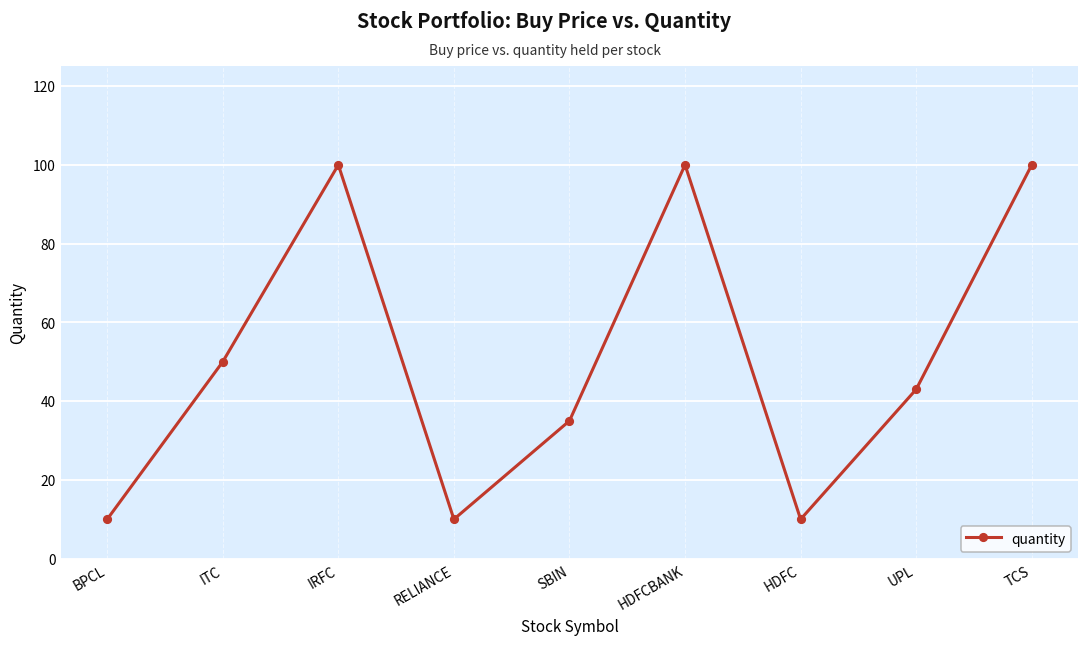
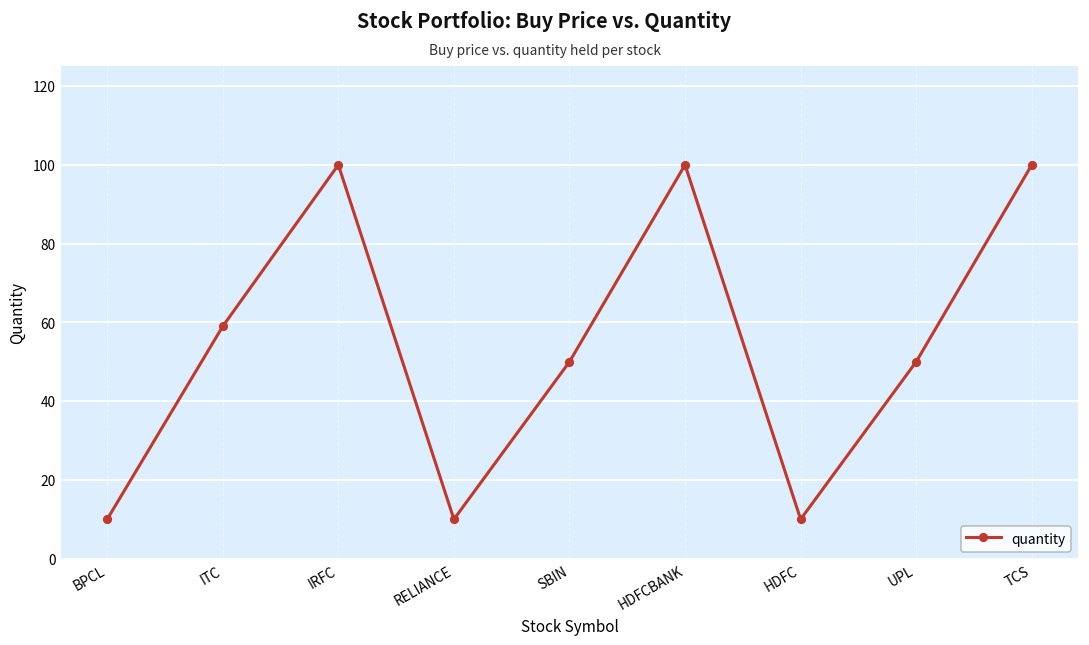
ITC: 50 -> 59
SBIN: 35 -> 50
UPL: 43 -> 50
